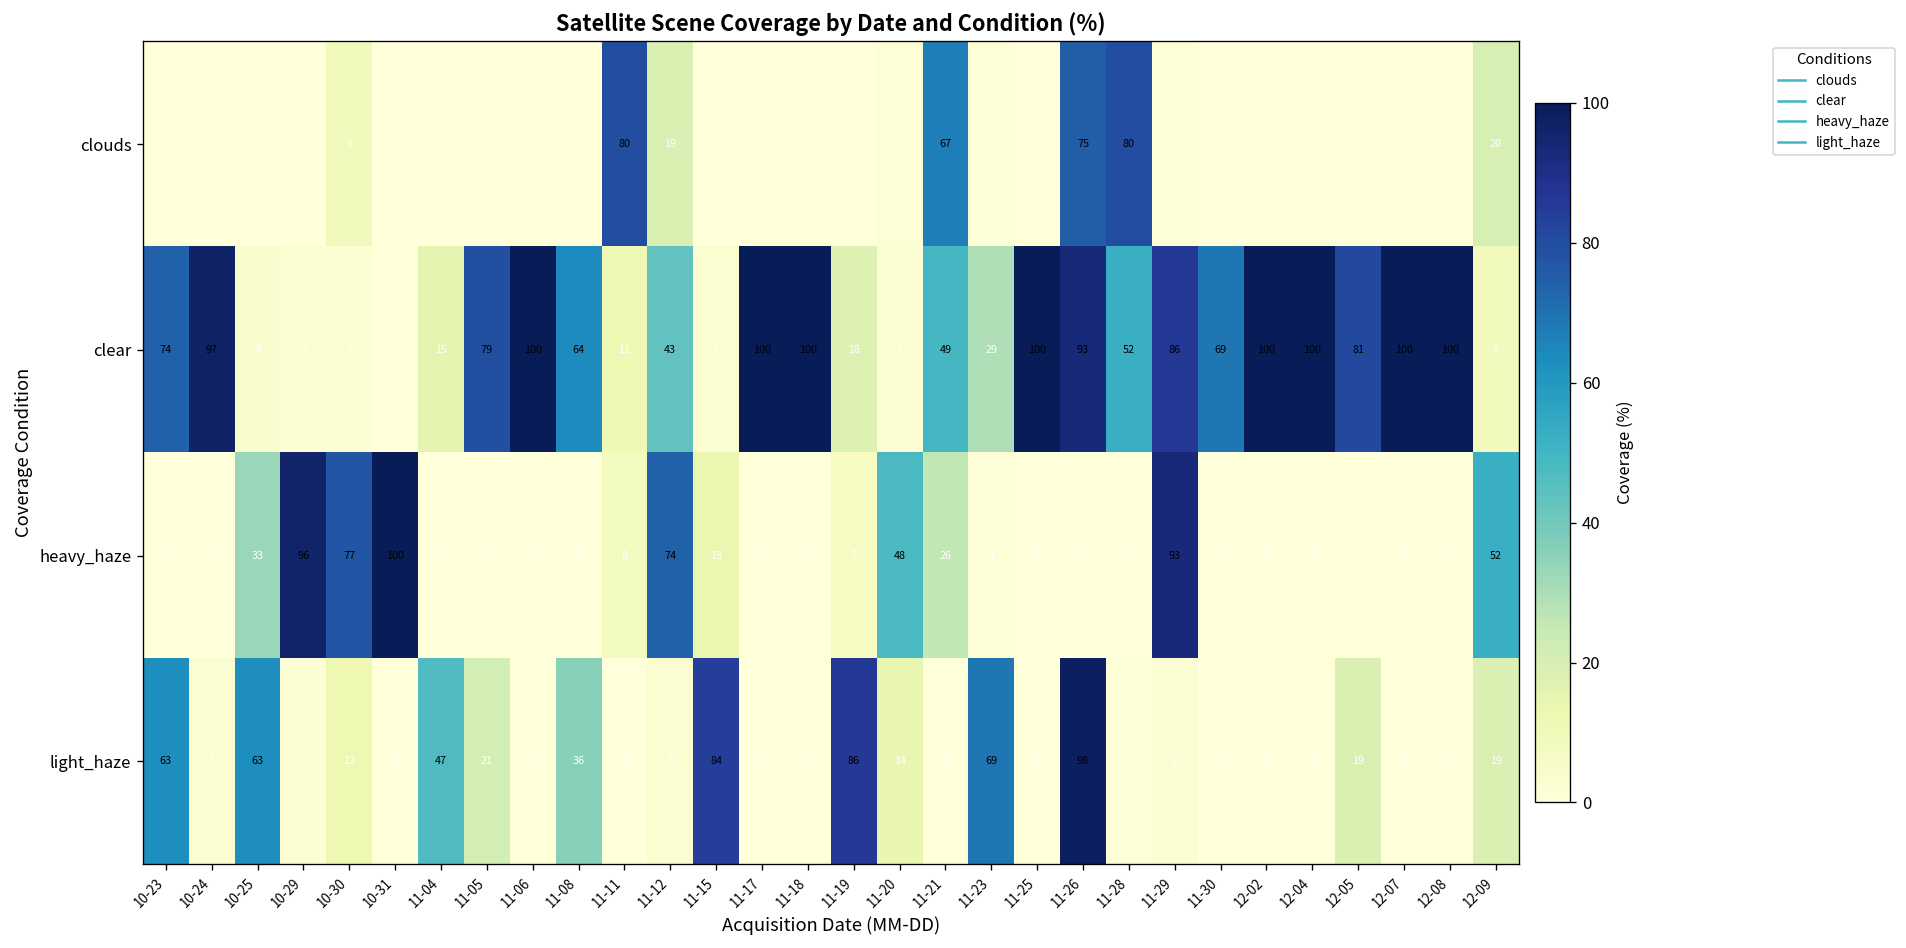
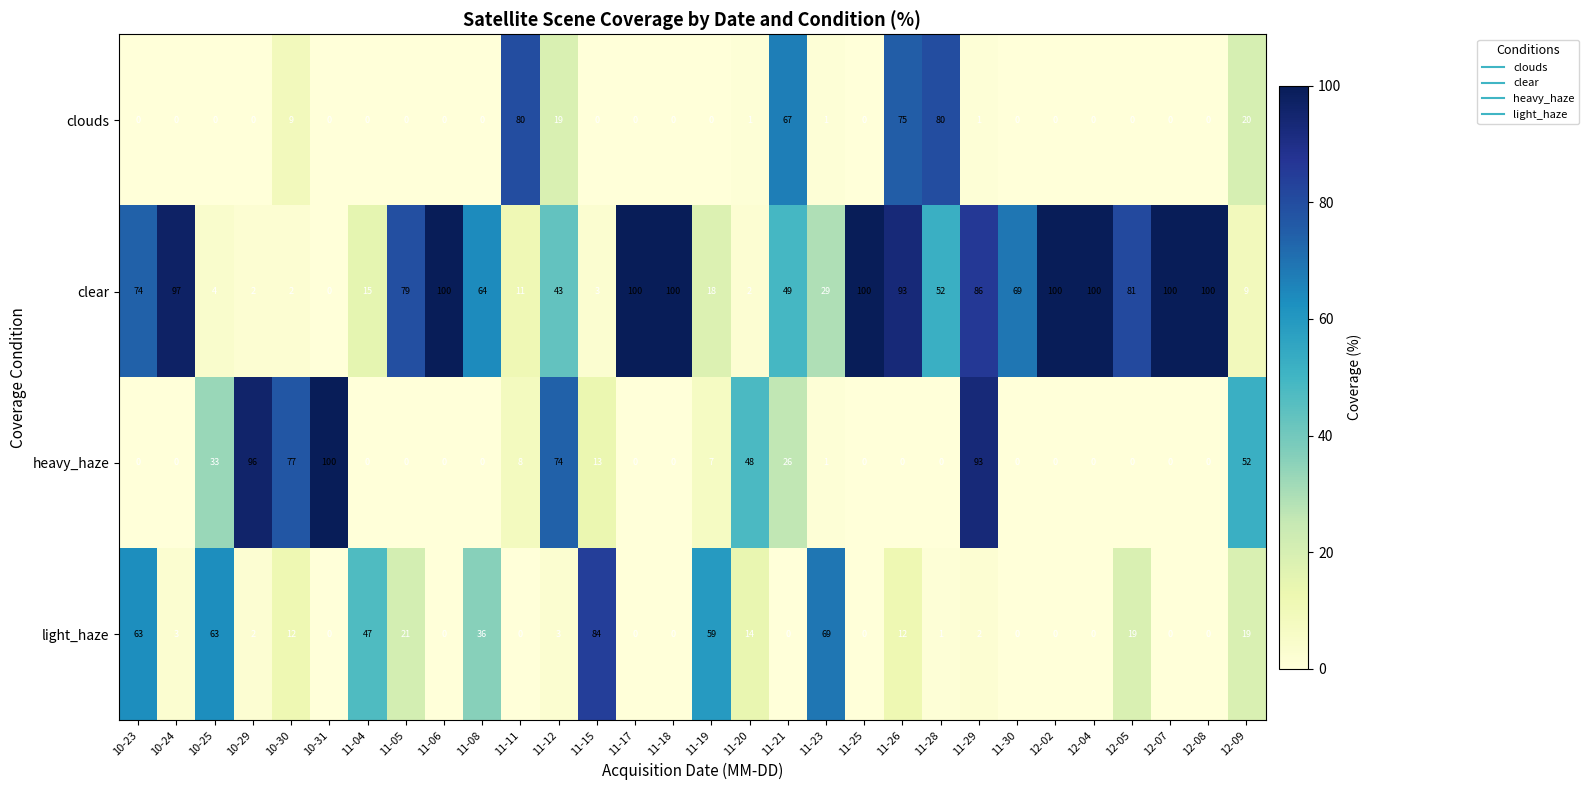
light_haze, 11-19: 86 -> 59
light_haze, 11-26: 98 -> 12
